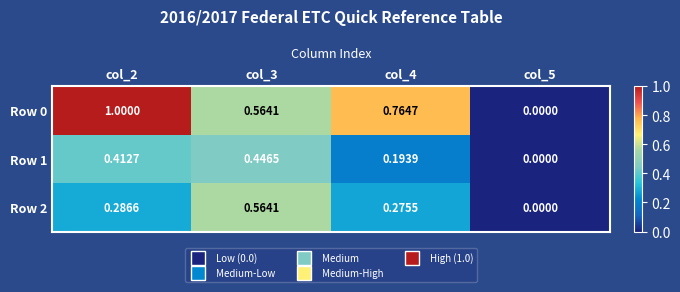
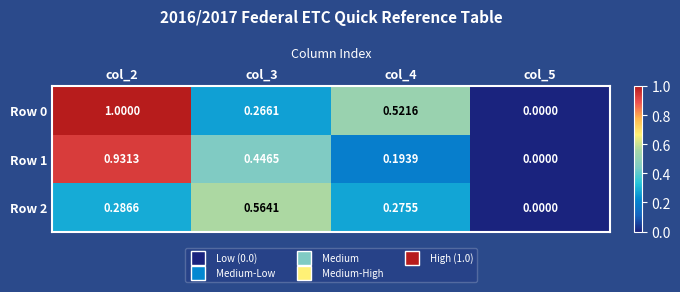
Row 0, col_3: 0.5641 -> 0.2661
Row 0, col_4: 0.7647 -> 0.5216
Row 1, col_2: 0.4127 -> 0.9313
